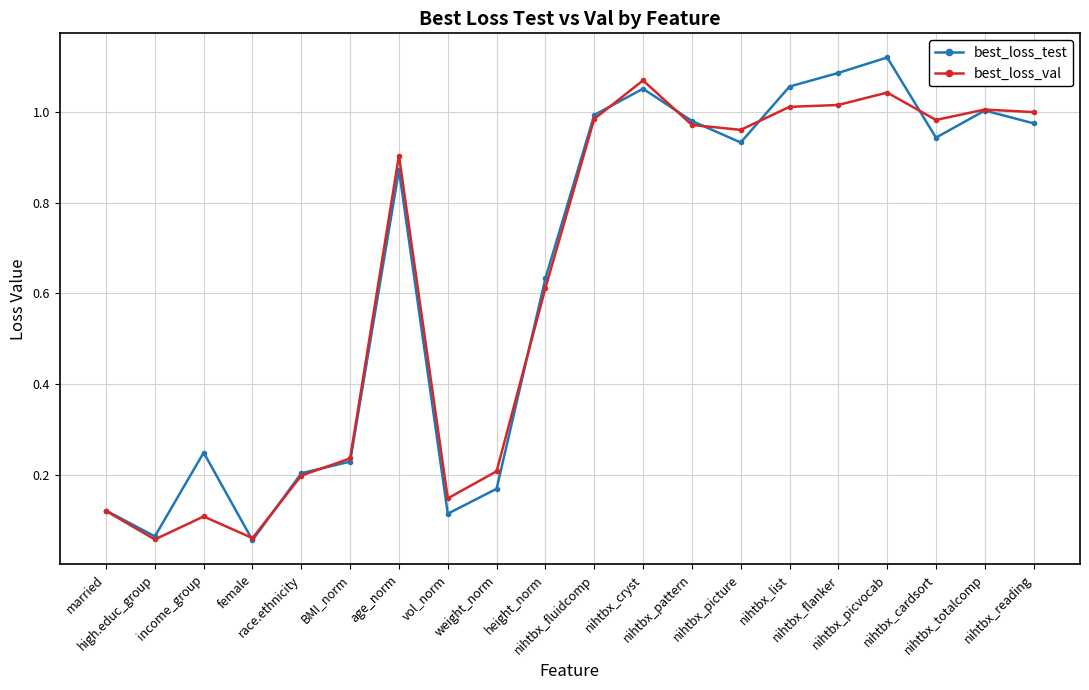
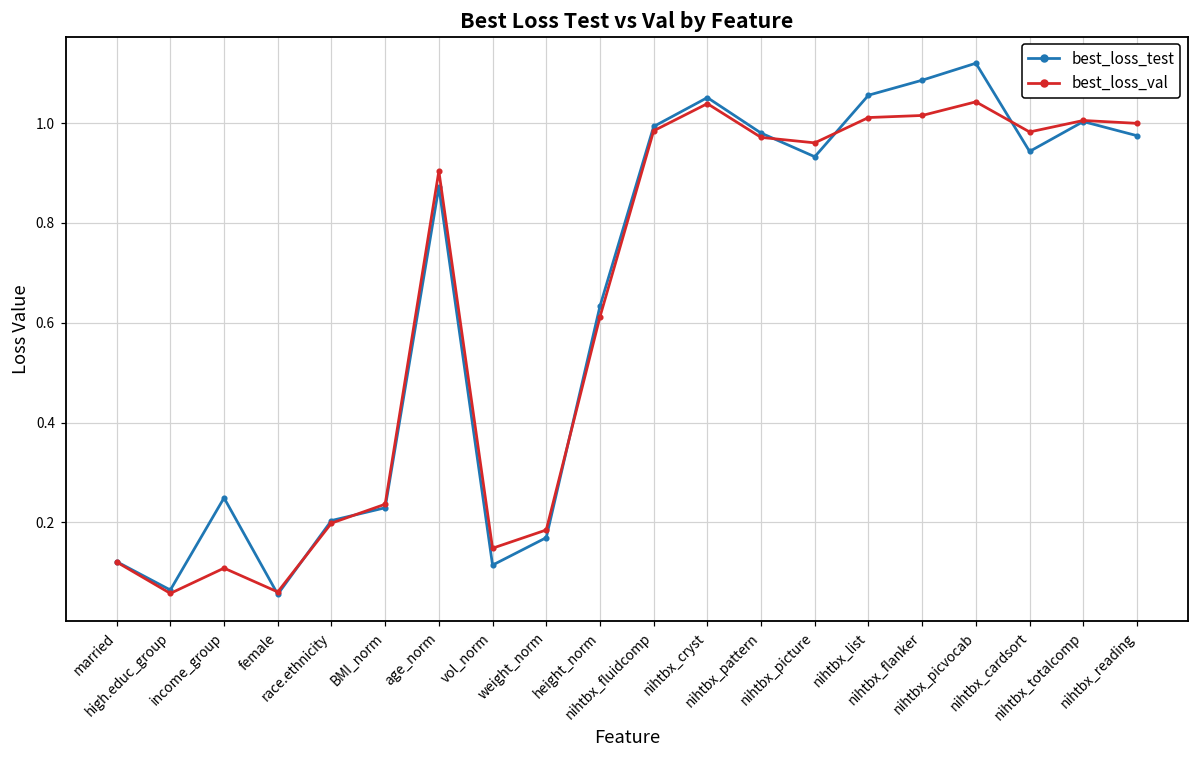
best_loss_val, weight_norm: 0.21 -> 0.18
best_loss_val, nihtbx_cryst: 1.07 -> 1.04
